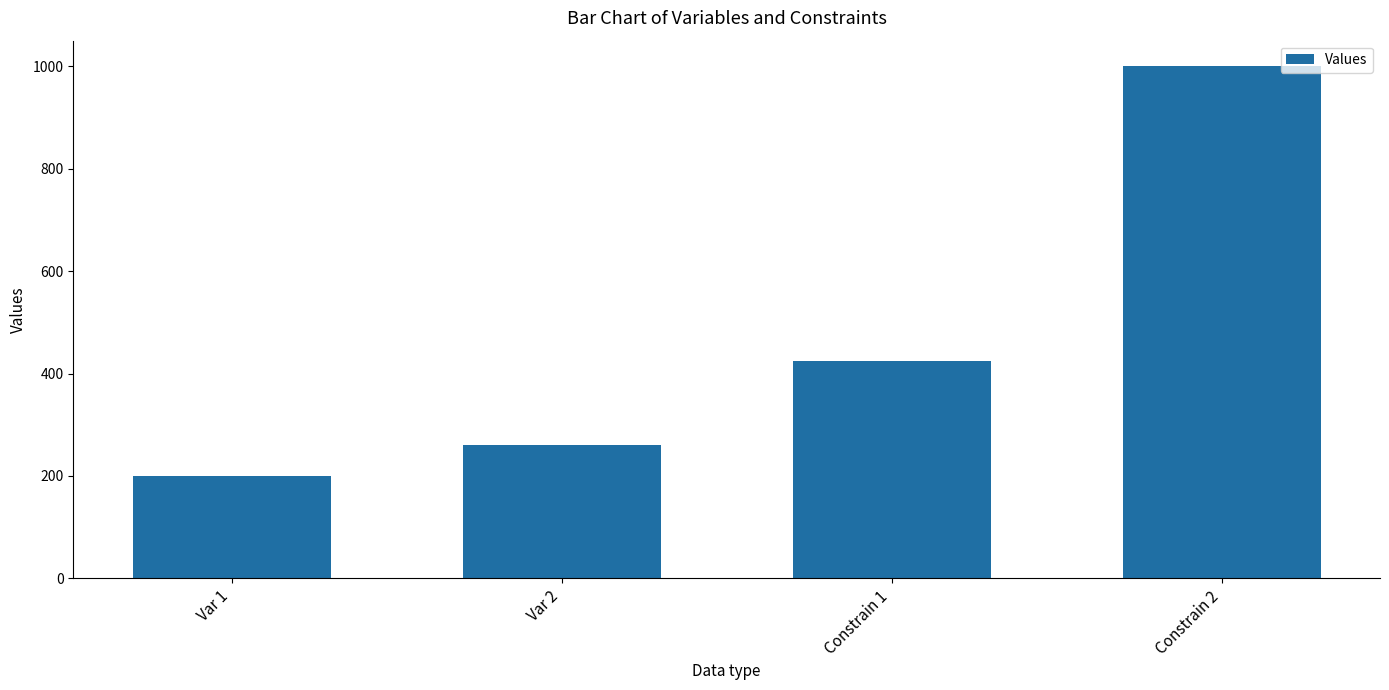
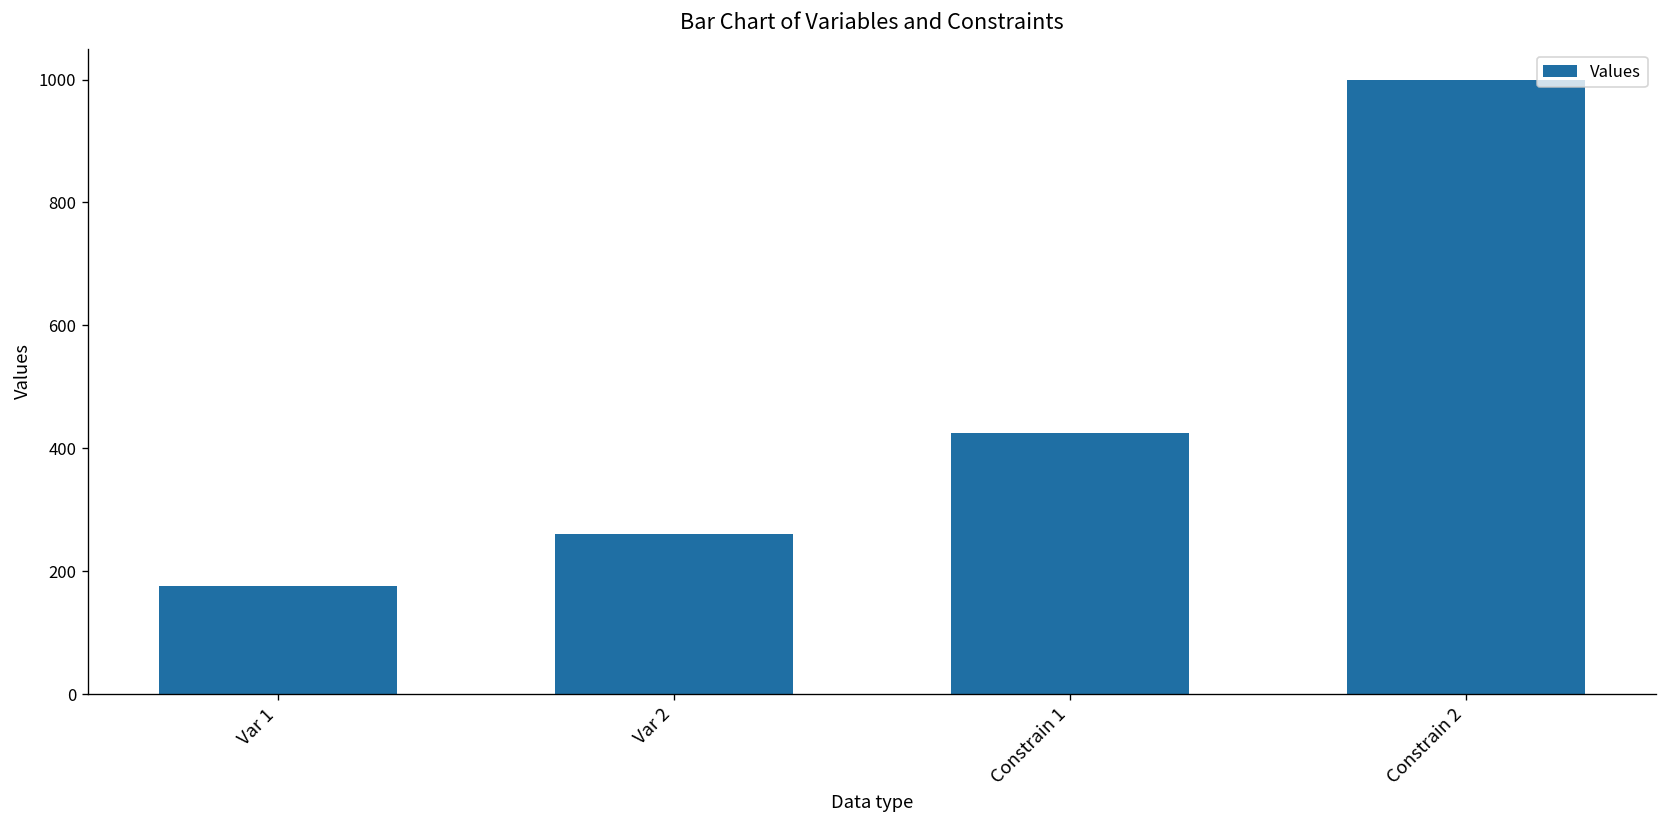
Var 1: 200 -> 180
